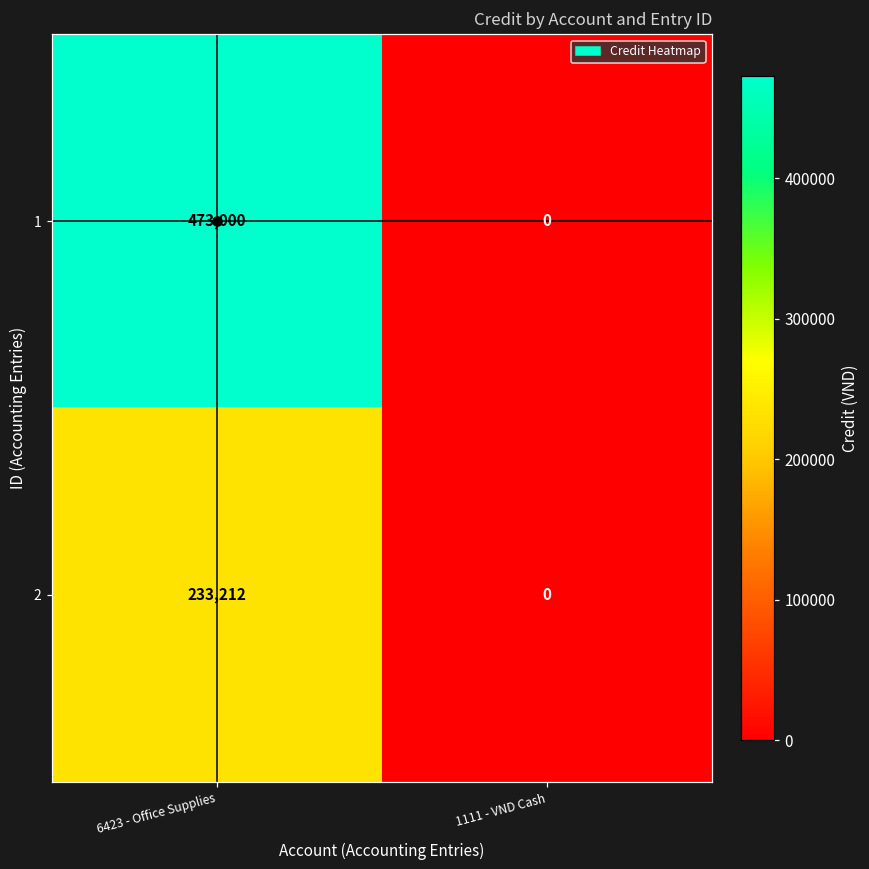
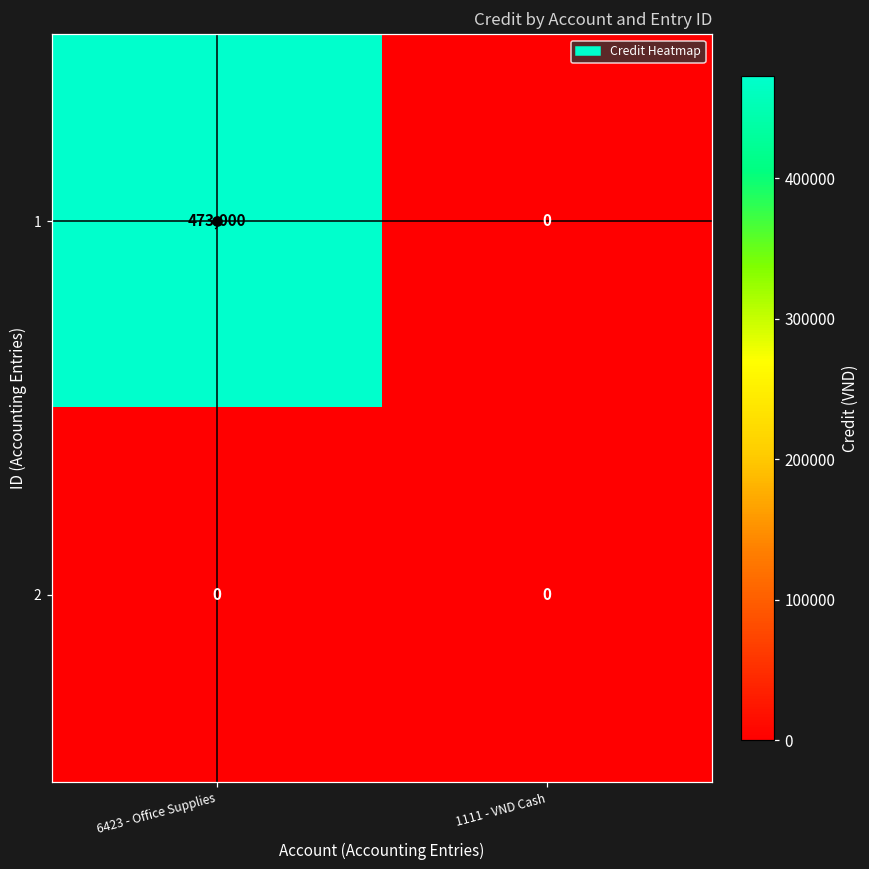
2, 6423 - Office Supplies: 233,212 -> 0
